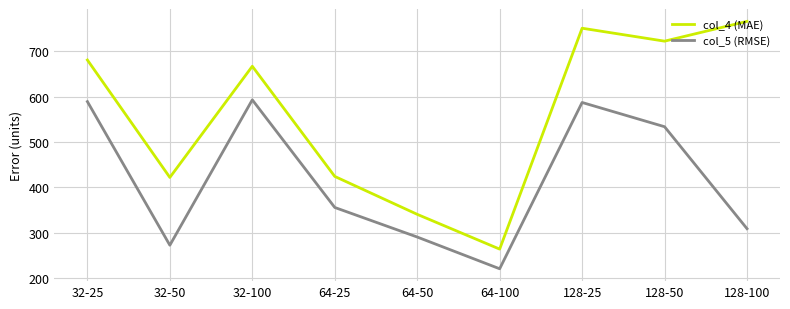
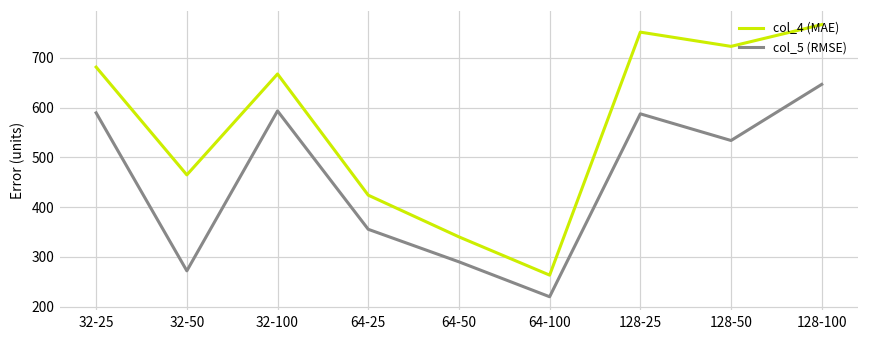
col_4 (MAE), 32-50: 420 -> 460
col_5 (RMSE), 128-100: 310 -> 650
